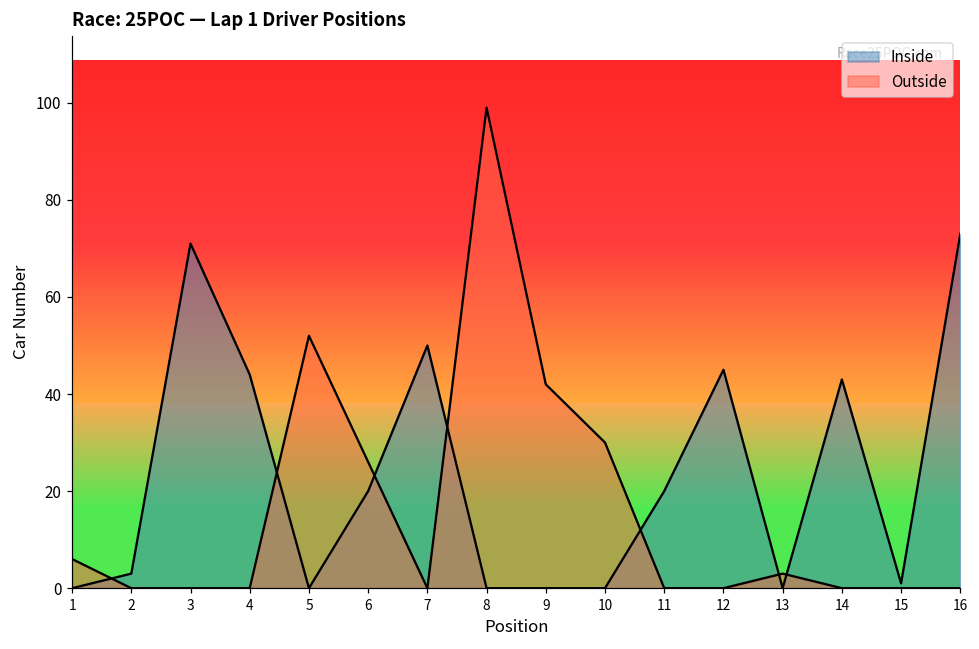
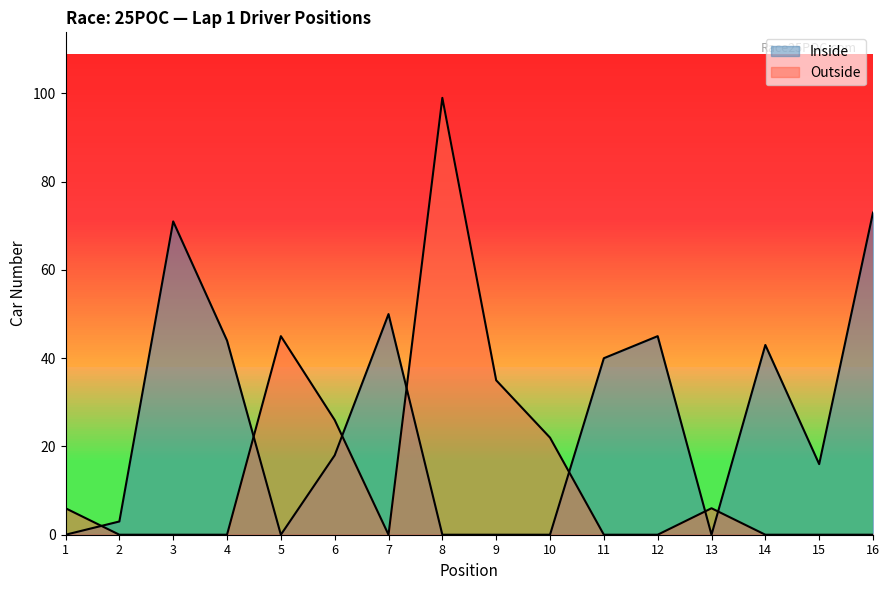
Outside, 5: 52 -> 45
Inside, 6: 20 -> 18
Outside, 9: 42 -> 35
Outside, 10: 30 -> 22
Inside, 11: 20 -> 40
Outside, 13: 3 -> 6
Inside, 15: 1 -> 16
